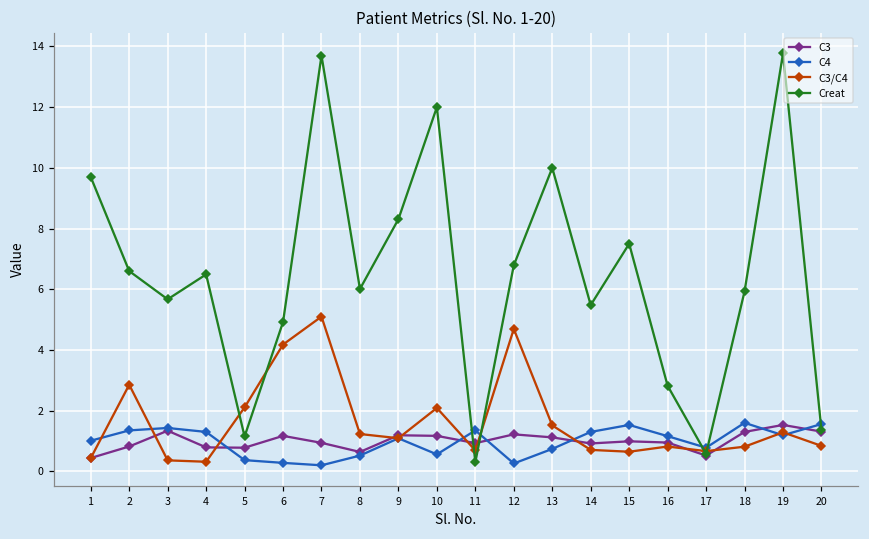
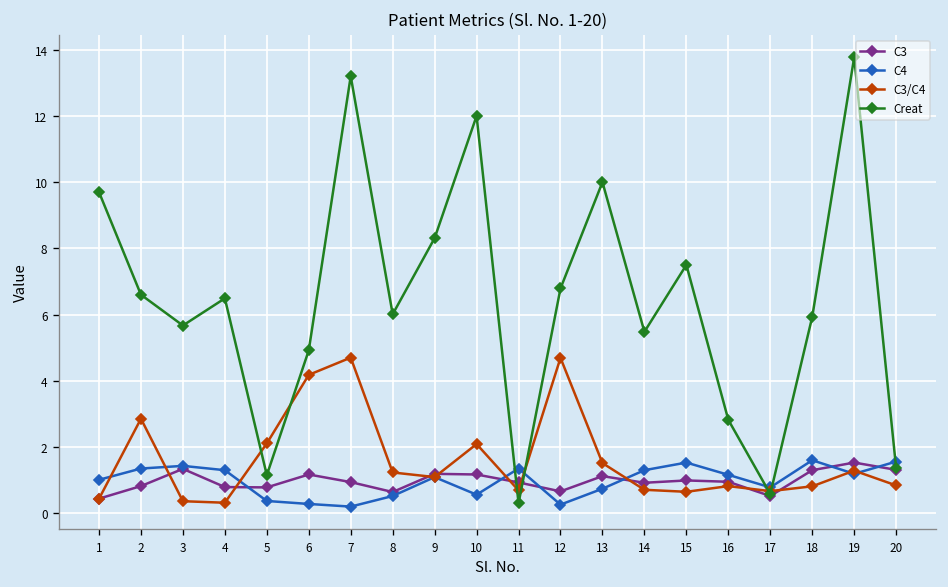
C3/C4, 7: 5.1 -> 4.7
Creat, 7: 13.7 -> 13.2
C3, 12: 1.2 -> 0.7
